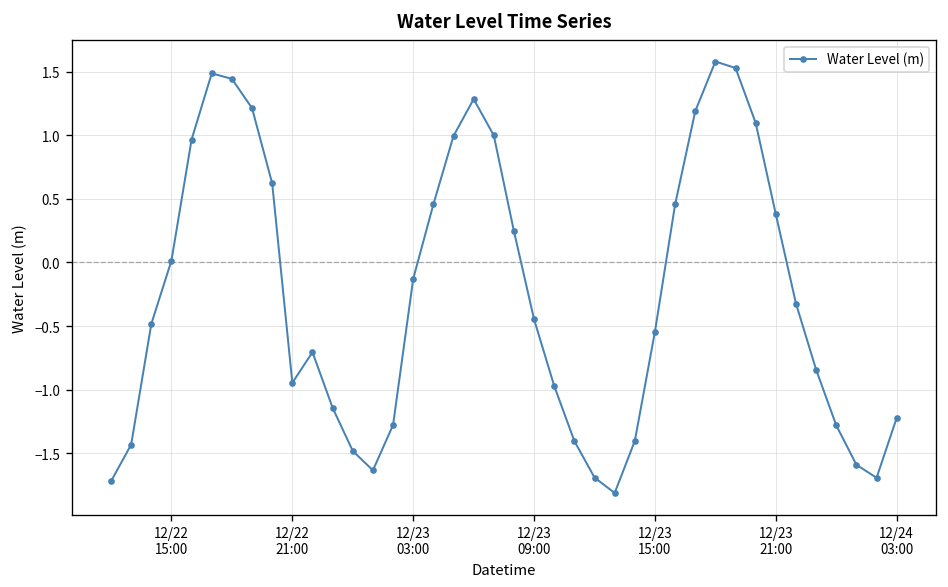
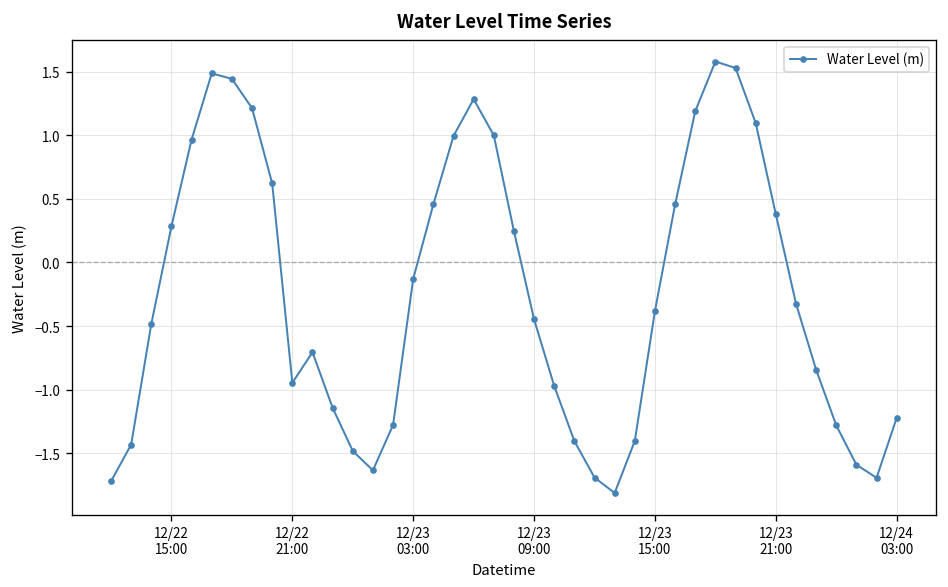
12/22 15:00: 0.01 -> 0.28
12/23 15:00: -0.54 -> -0.38
